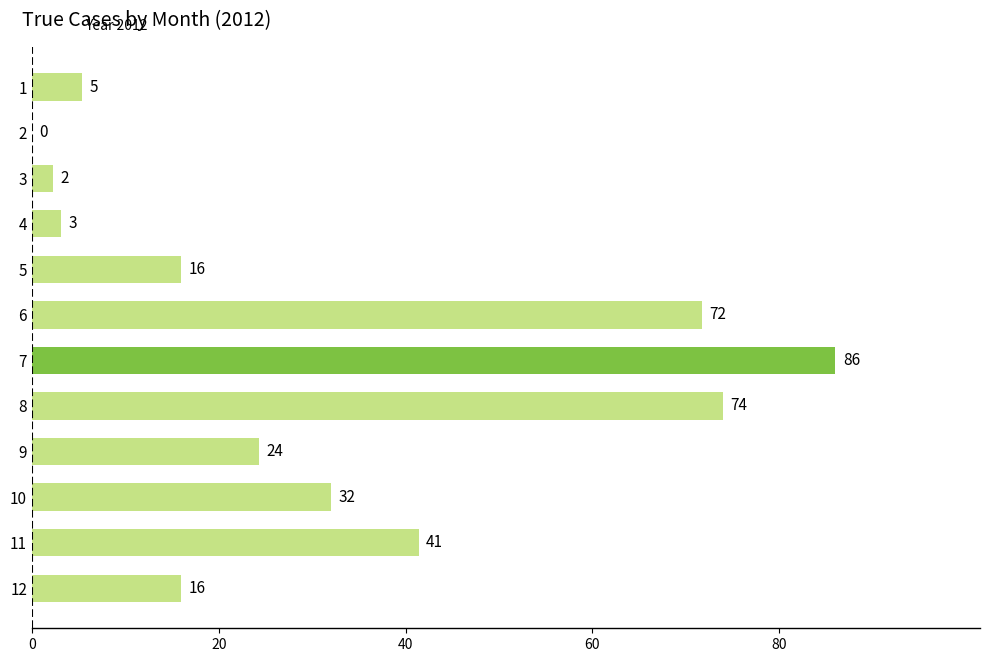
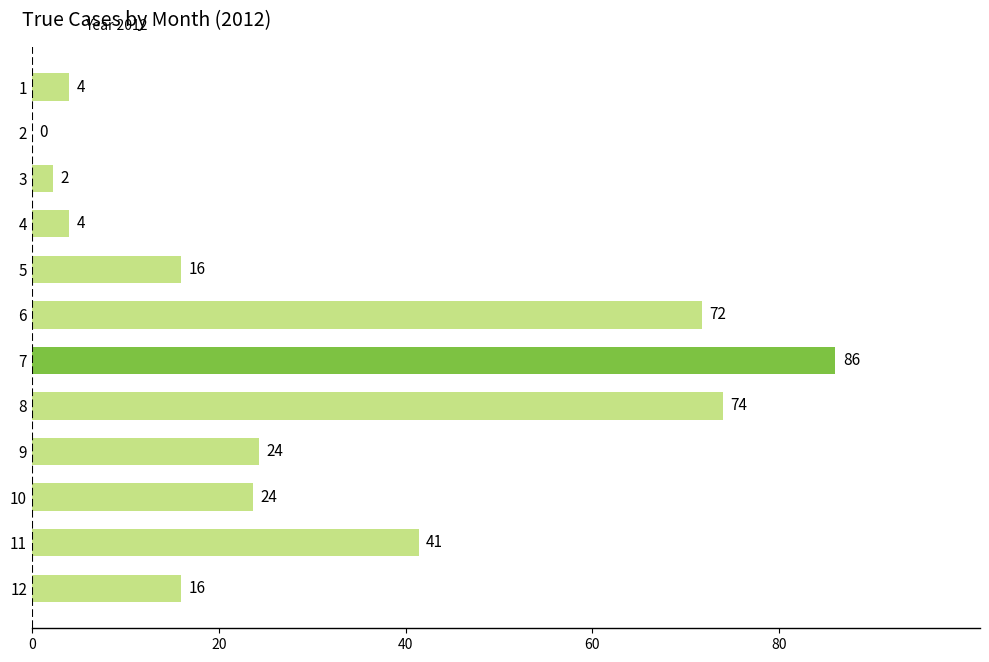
1: 5 -> 4
4: 3 -> 4
10: 32 -> 24
